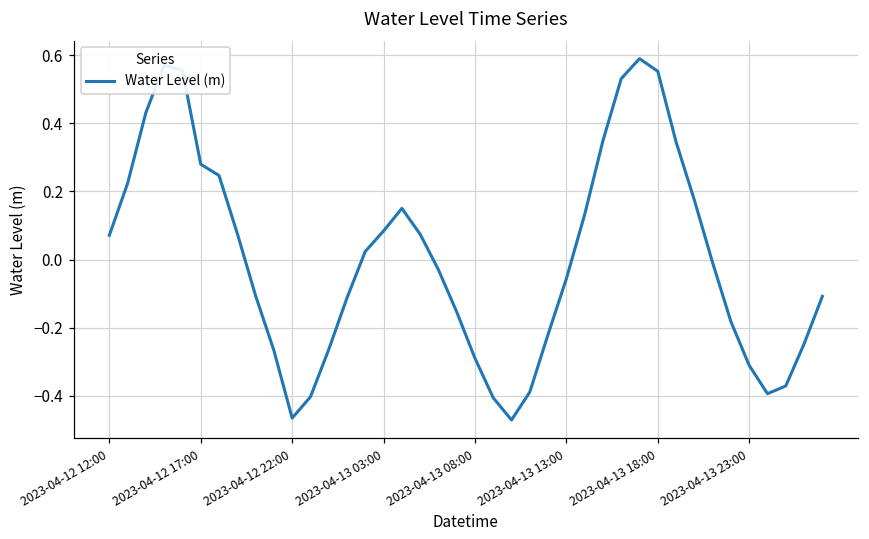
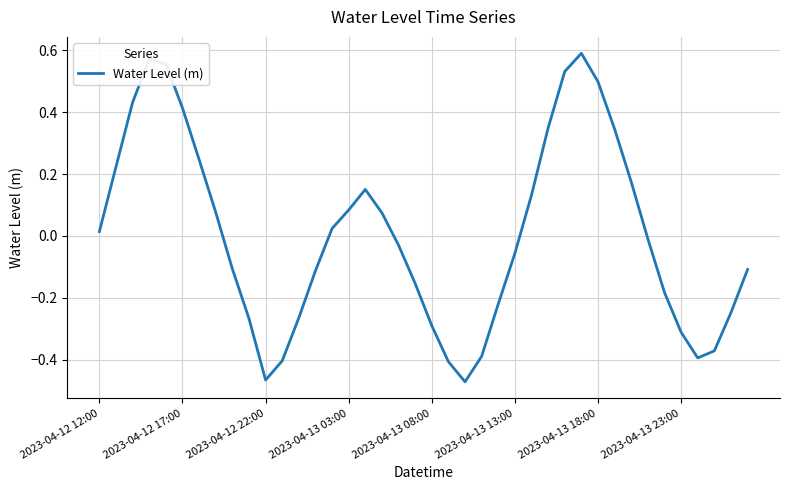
2023-04-12 12:00: 0.07 -> 0.01
2023-04-12 17:00: 0.28 -> 0.41
2023-04-13 18:00: 0.55 -> 0.50
